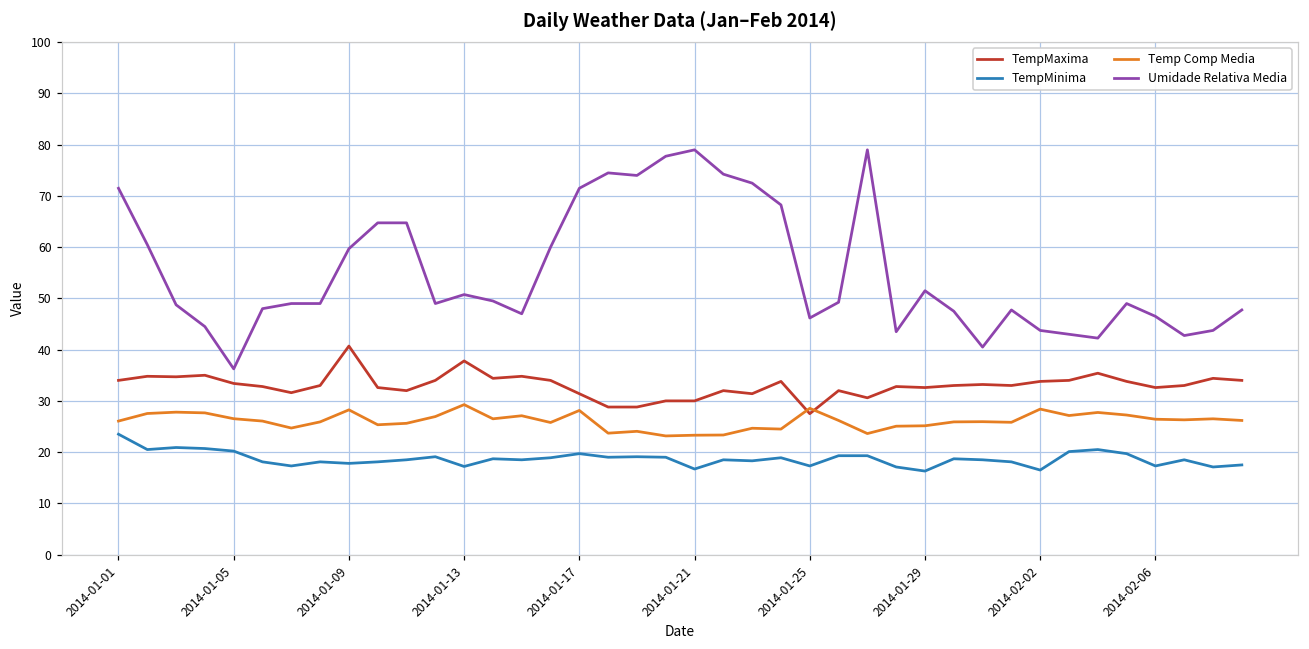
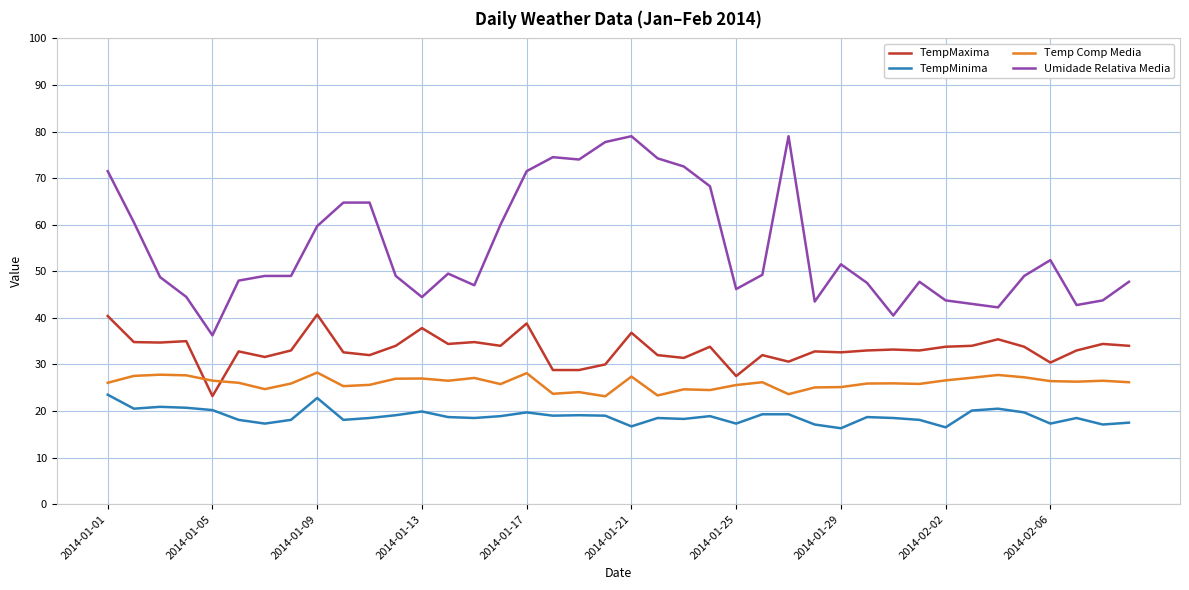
TempMaxima, 2014-01-01: 34 -> 40
TempMaxima, 2014-01-05: 33 -> 23
TempMinima, 2014-01-09: 18 -> 23
TempMinima, 2014-01-13: 17 -> 20
Temp Comp Media, 2014-01-13: 29 -> 27
Umidade Relativa Media, 2014-01-13: 51 -> 44
TempMaxima, 2014-01-17: 31 -> 39
TempMaxima, 2014-01-21: 30 -> 37
Temp Comp Media, 2014-01-21: 23 -> 27
Temp Comp Media, 2014-01-25: 29 -> 26
Temp Comp Media, 2014-02-02: 28 -> 27
TempMaxima, 2014-02-06: 33 -> 30
Umidade Relativa Media, 2014-02-06: 47 -> 52
